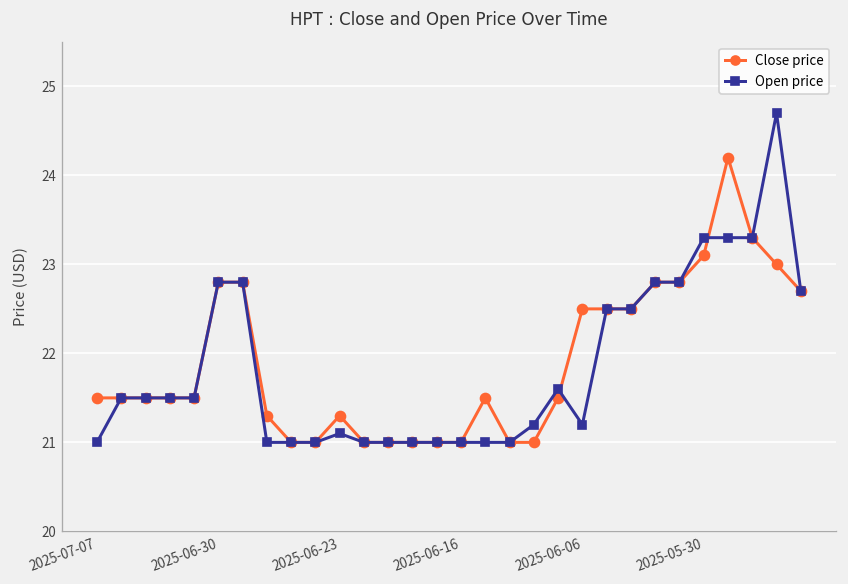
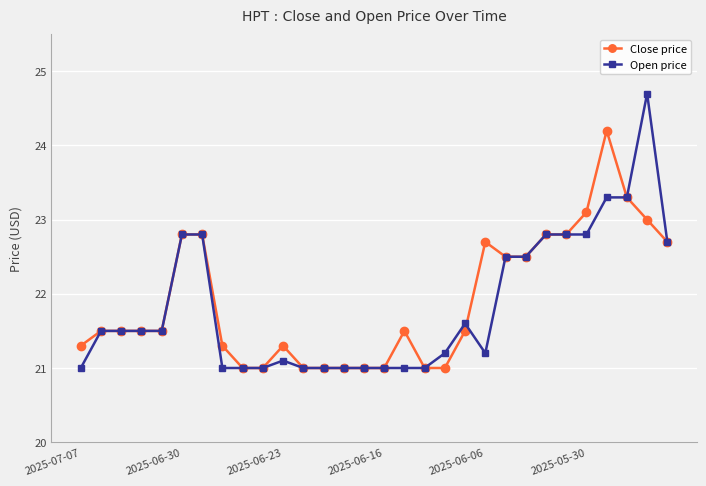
Close price, 2025-07-07: 21.5 -> 21.3
Close price, 2025-06-06: 22.5 -> 22.7
Open price, 2025-05-30: 23.3 -> 22.8
